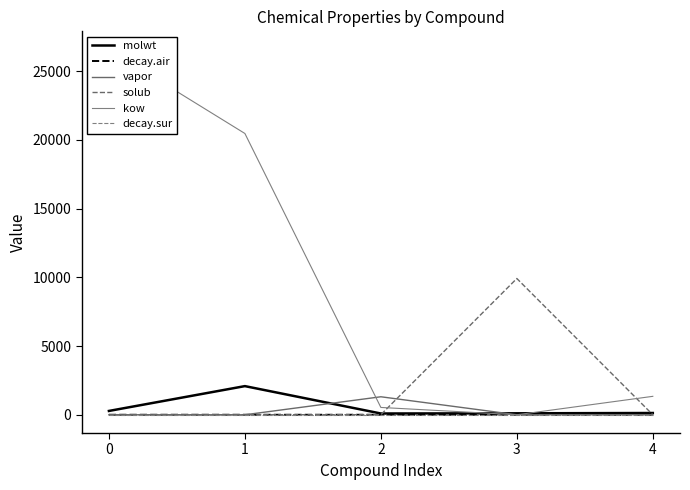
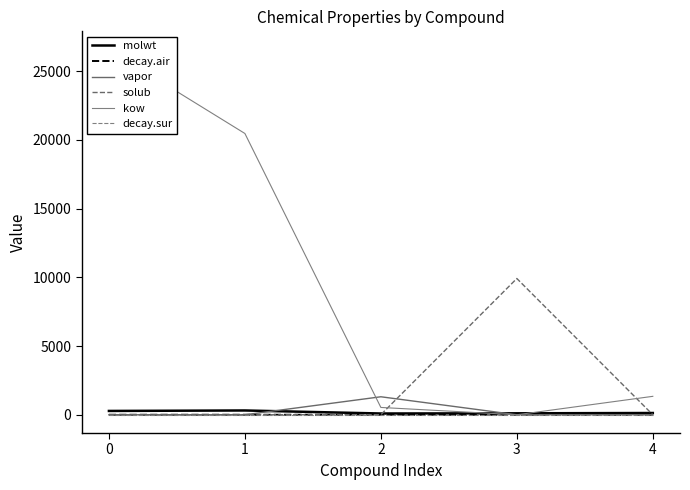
molwt, 1: 2100 -> 300
